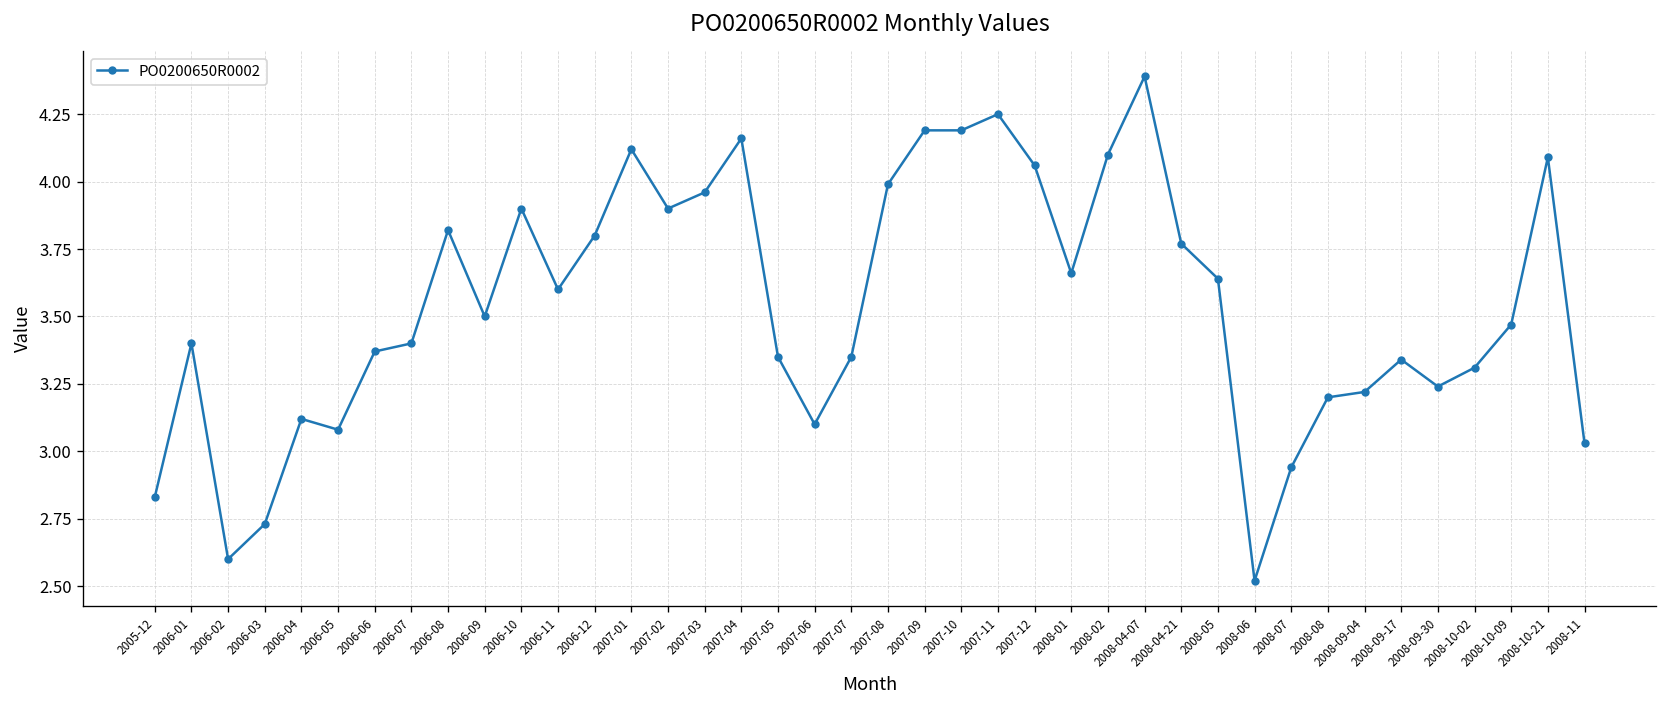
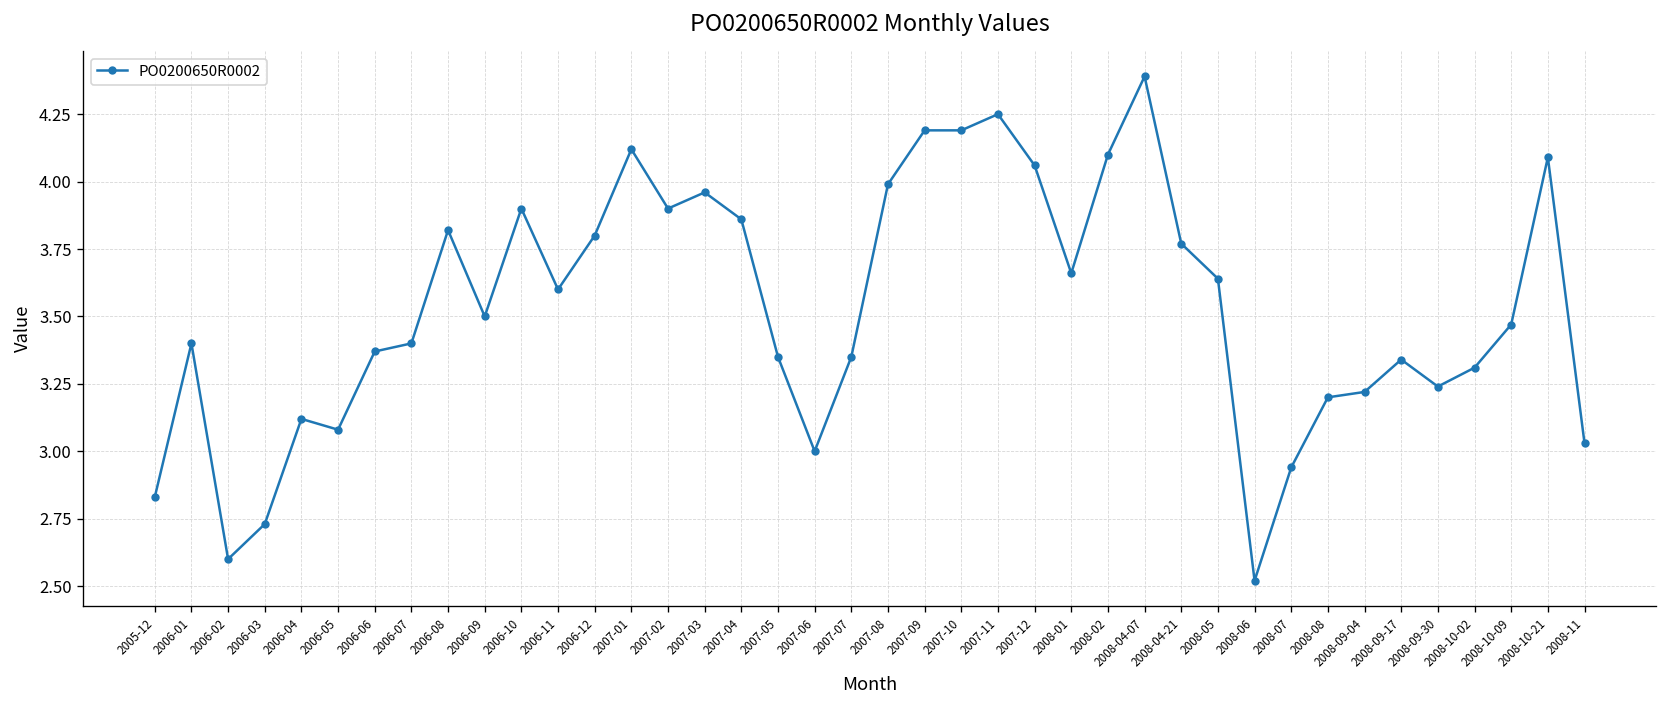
2007-04: 4.16 -> 3.86
2007-06: 3.1 -> 3.0
